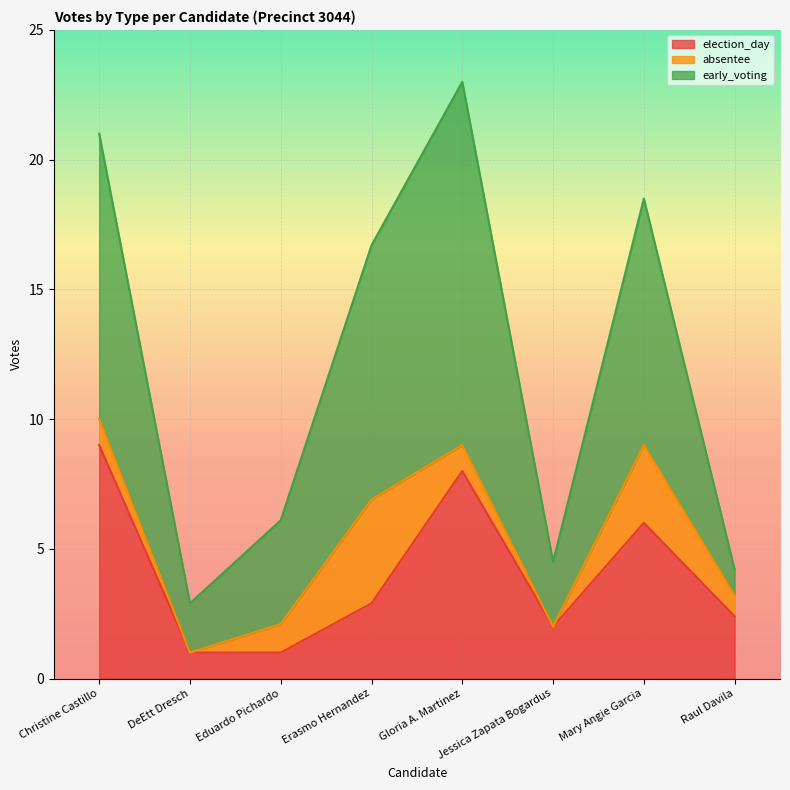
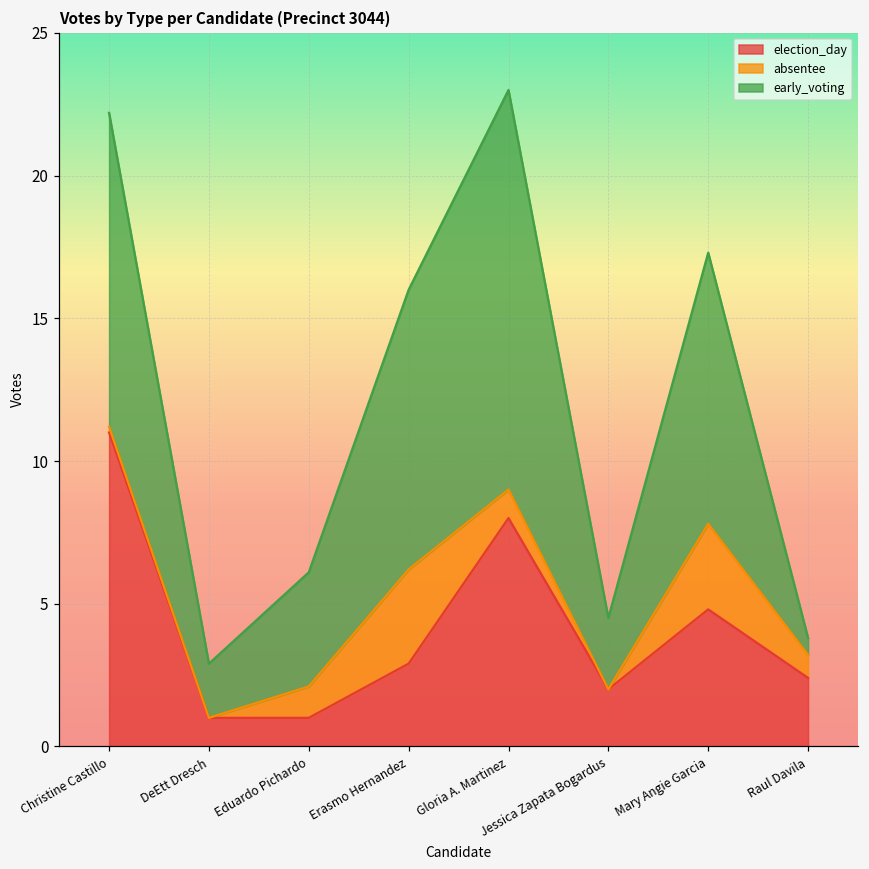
election_day, Christine Castillo: 9 -> 11
absentee, Christine Castillo: 1.0 -> 0.2
absentee, Erasmo Hernandez: 4.0 -> 3.3
election_day, Mary Angie Garcia: 6.0 -> 4.8
early_voting, Raul Davila: 1.0 -> 0.6
